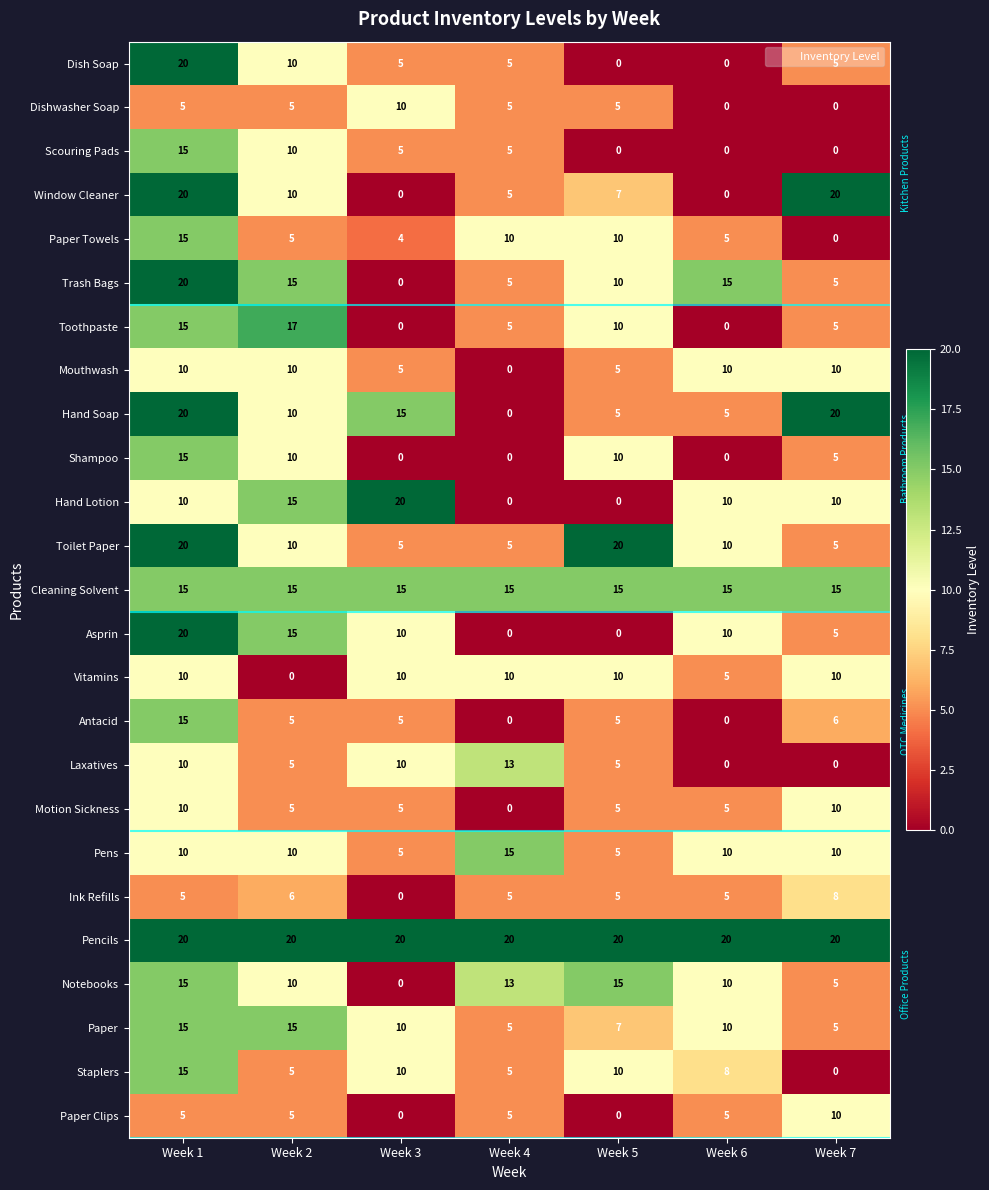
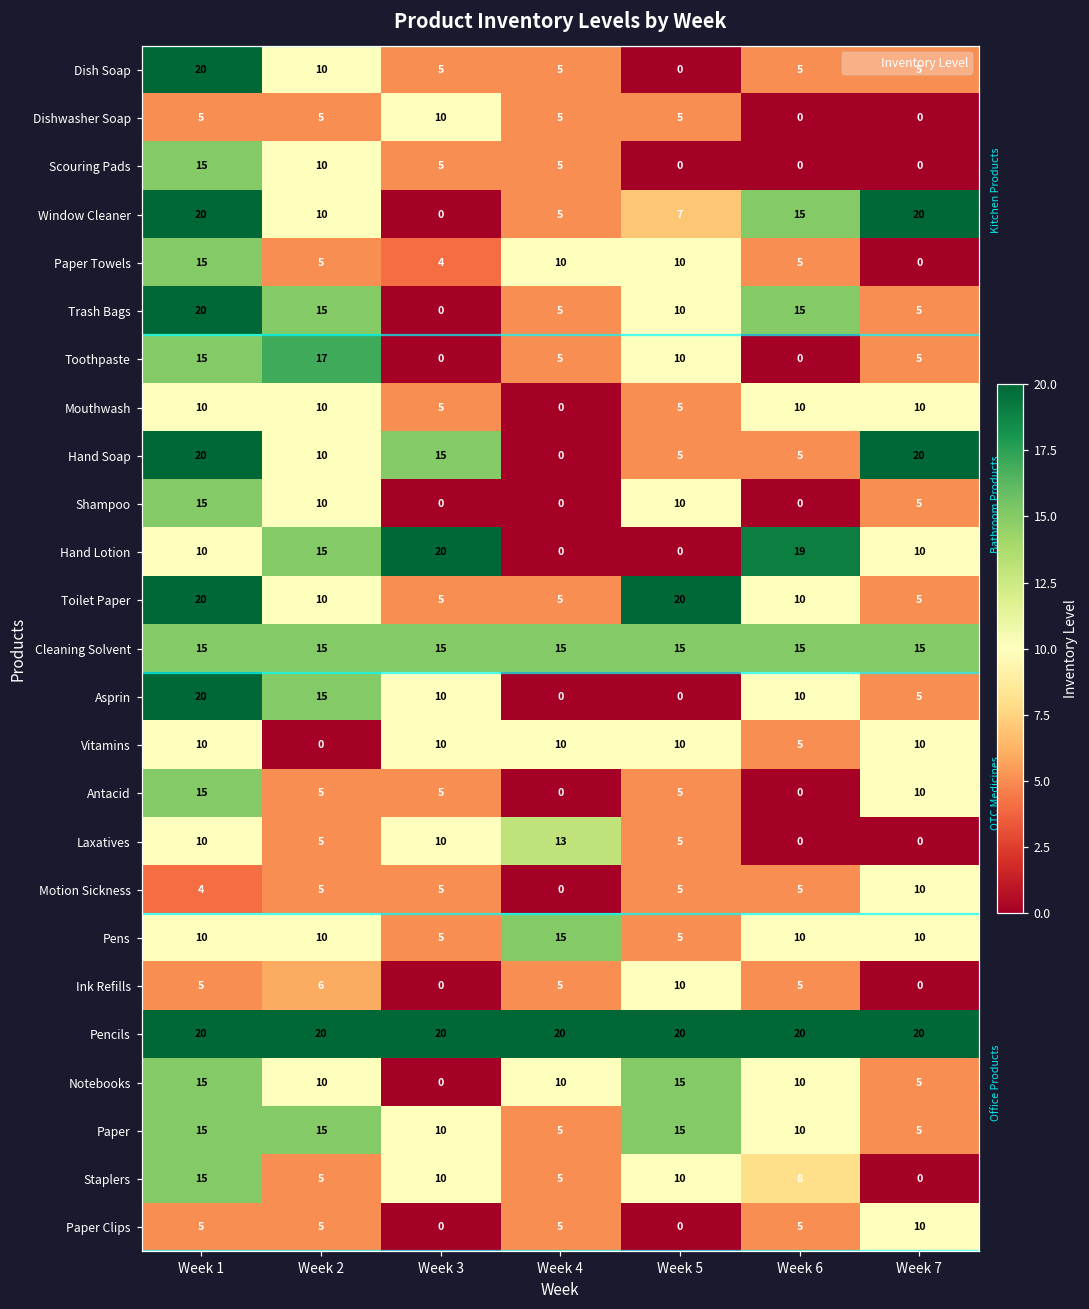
Dish Soap, Week 6: 0 -> 5
Window Cleaner, Week 6: 0 -> 15
Hand Lotion, Week 6: 10 -> 19
Antacid, Week 7: 6 -> 10
Motion Sickness, Week 1: 10 -> 4
Ink Refills, Week 5: 5 -> 10
Ink Refills, Week 7: 8 -> 0
Notebooks, Week 4: 13 -> 10
Paper, Week 5: 7 -> 15
